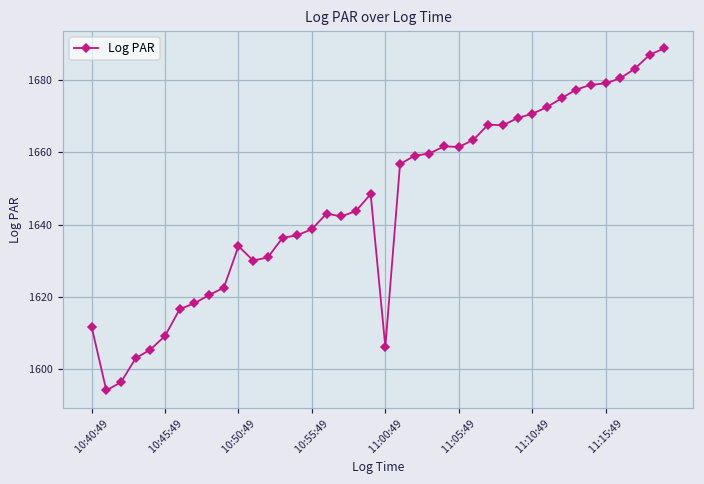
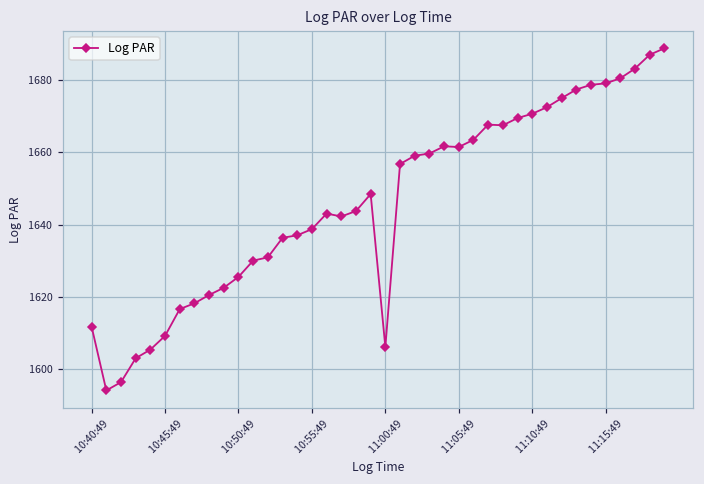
10:50:49: 1634 -> 1626
